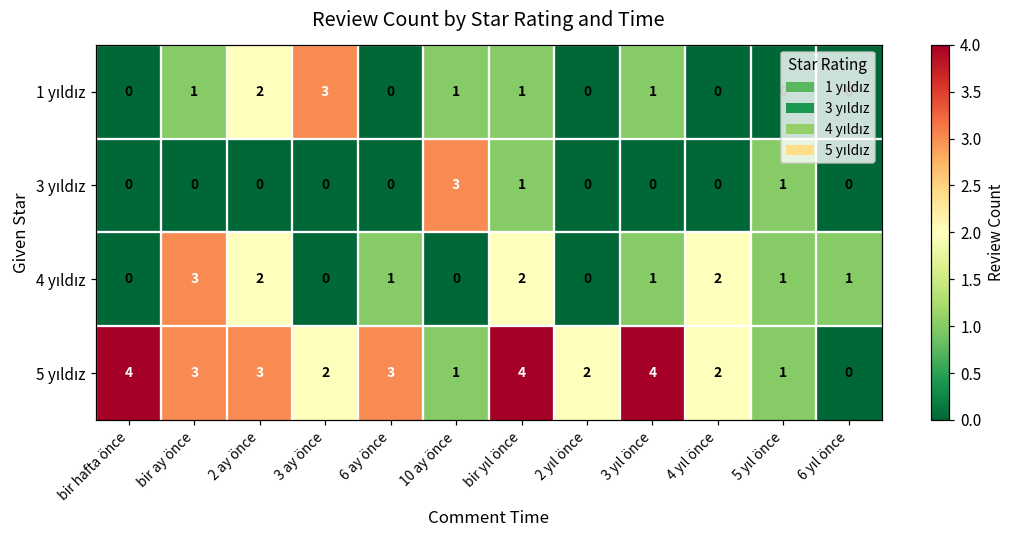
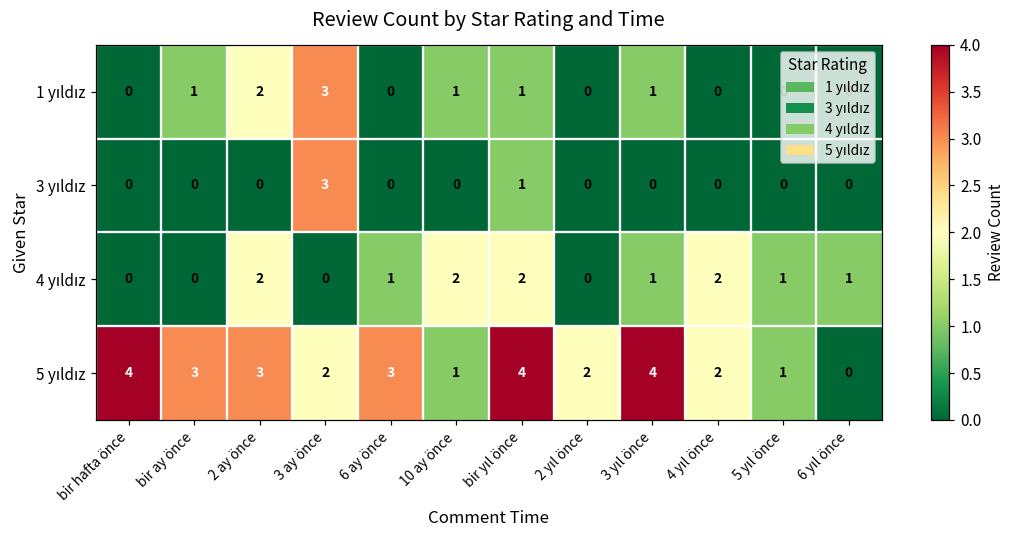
3 yıldız, 3 ay önce: 0 -> 3
3 yıldız, 10 ay önce: 3 -> 0
3 yıldız, 5 yıl önce: 1 -> 0
4 yıldız, bir ay önce: 3 -> 0
4 yıldız, 10 ay önce: 0 -> 2
